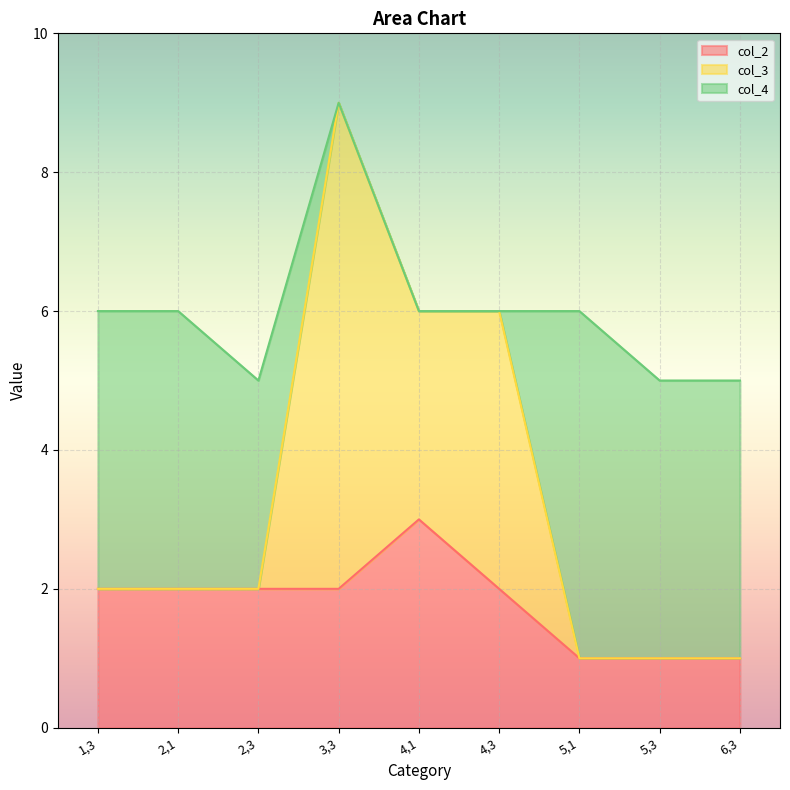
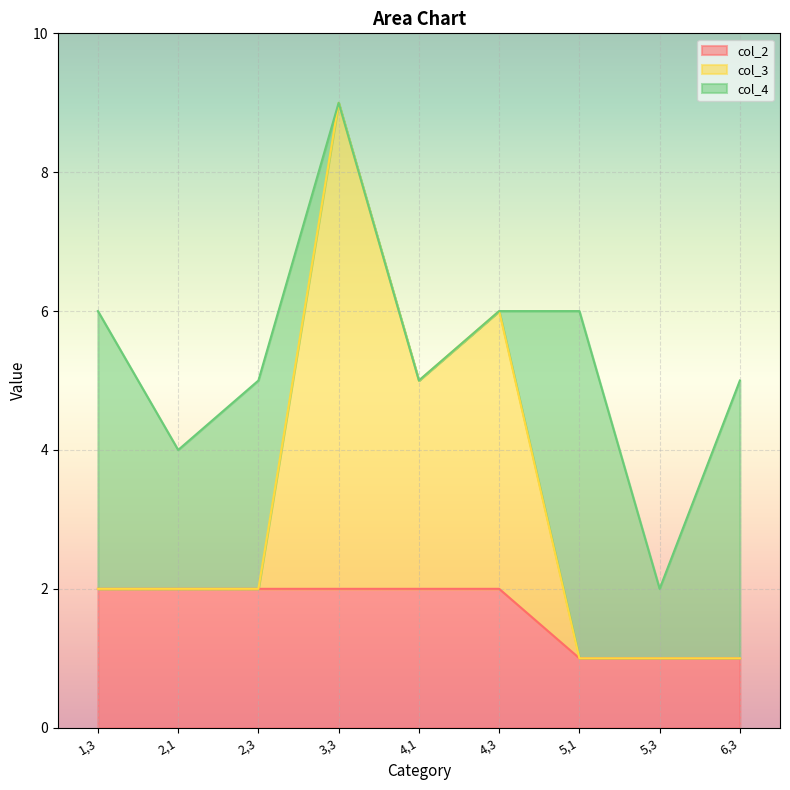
col_4, 2,1: 4 -> 2
col_2, 4,1: 3 -> 2
col_4, 5,3: 4 -> 1
